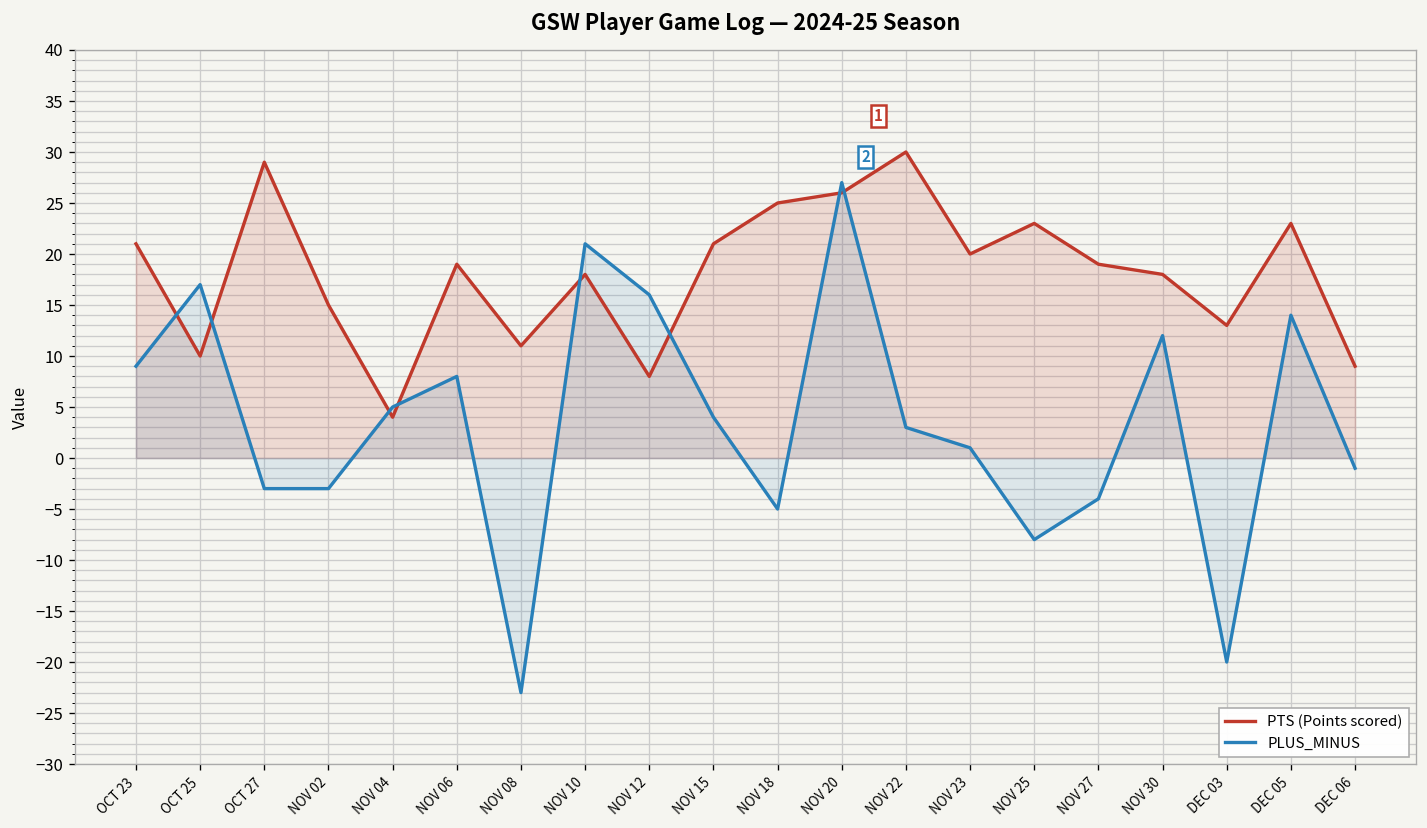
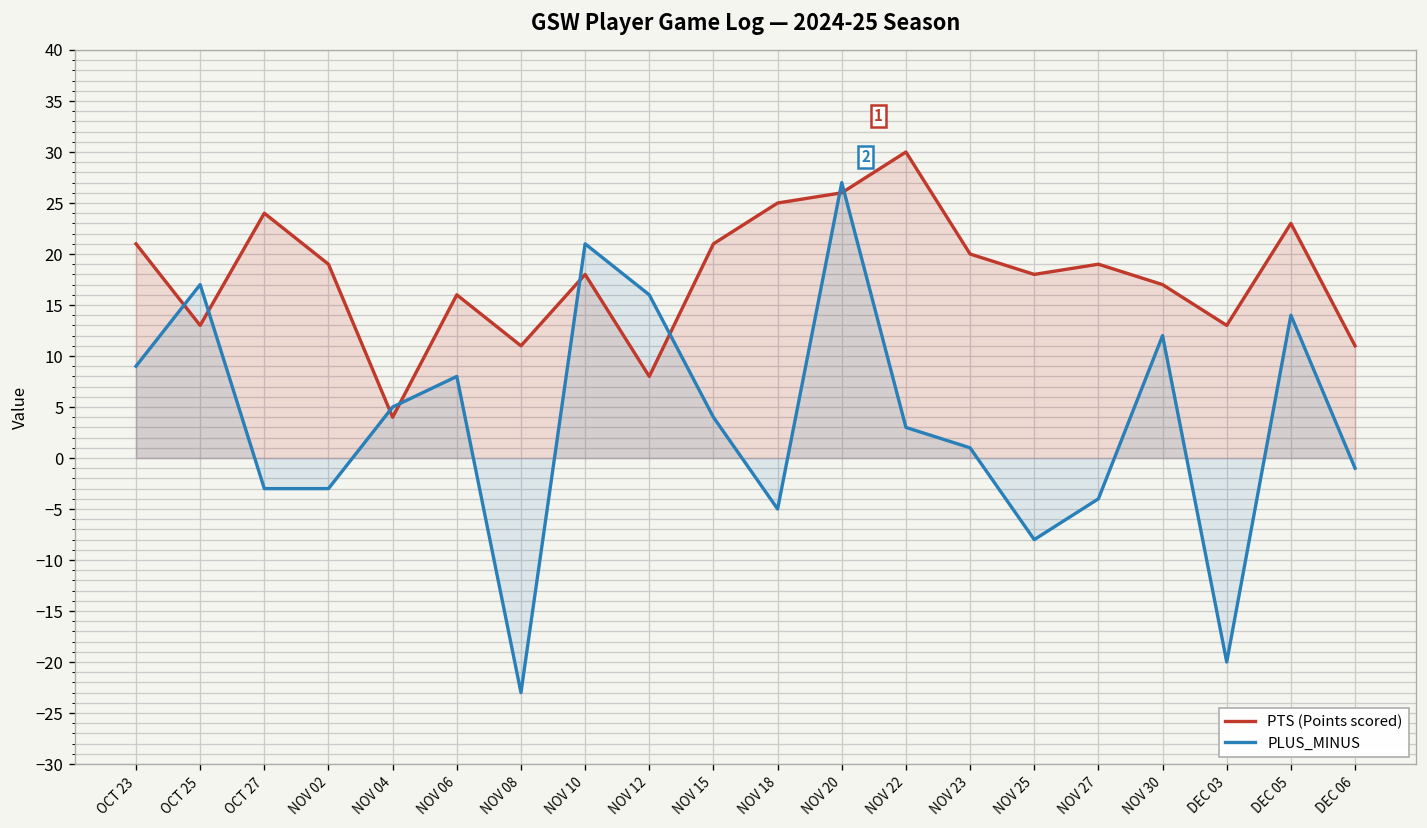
PTS (Points scored), OCT 25: 10 -> 13
PTS (Points scored), OCT 27: 29 -> 24
PTS (Points scored), NOV 02: 15 -> 19
PTS (Points scored), NOV 06: 19 -> 16
PTS (Points scored), NOV 25: 23 -> 18
PTS (Points scored), NOV 30: 18 -> 17
PTS (Points scored), DEC 06: 9 -> 11
